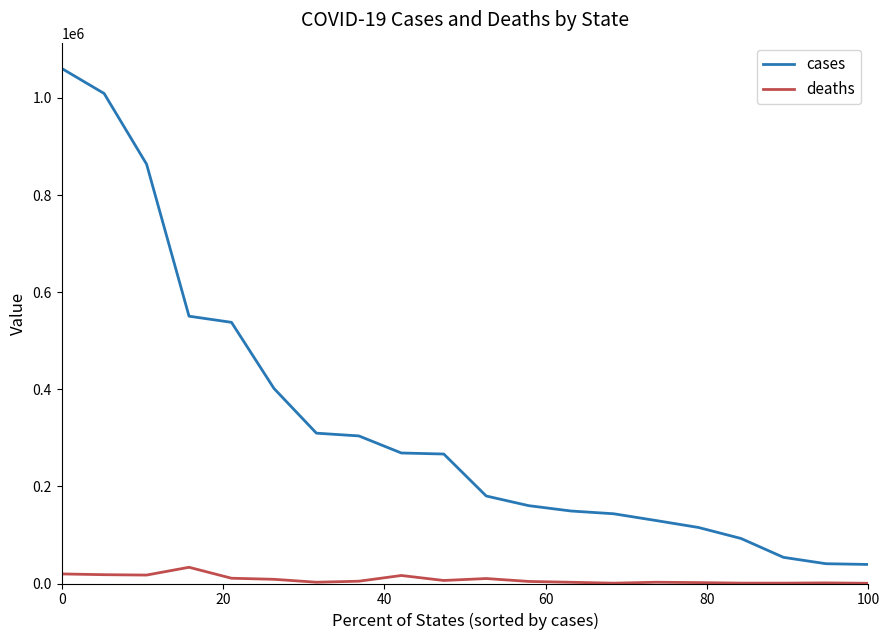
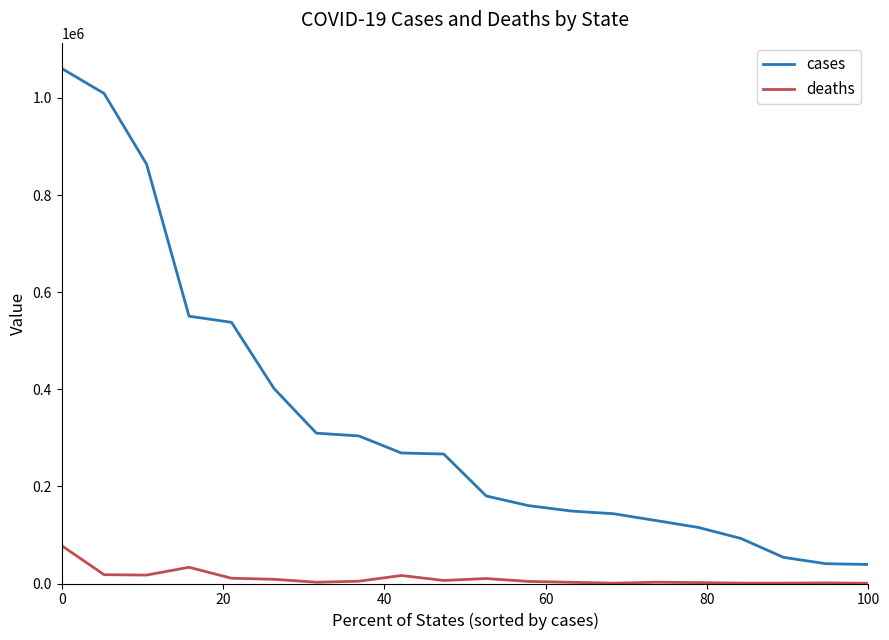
deaths, 0: 20000 -> 80000
